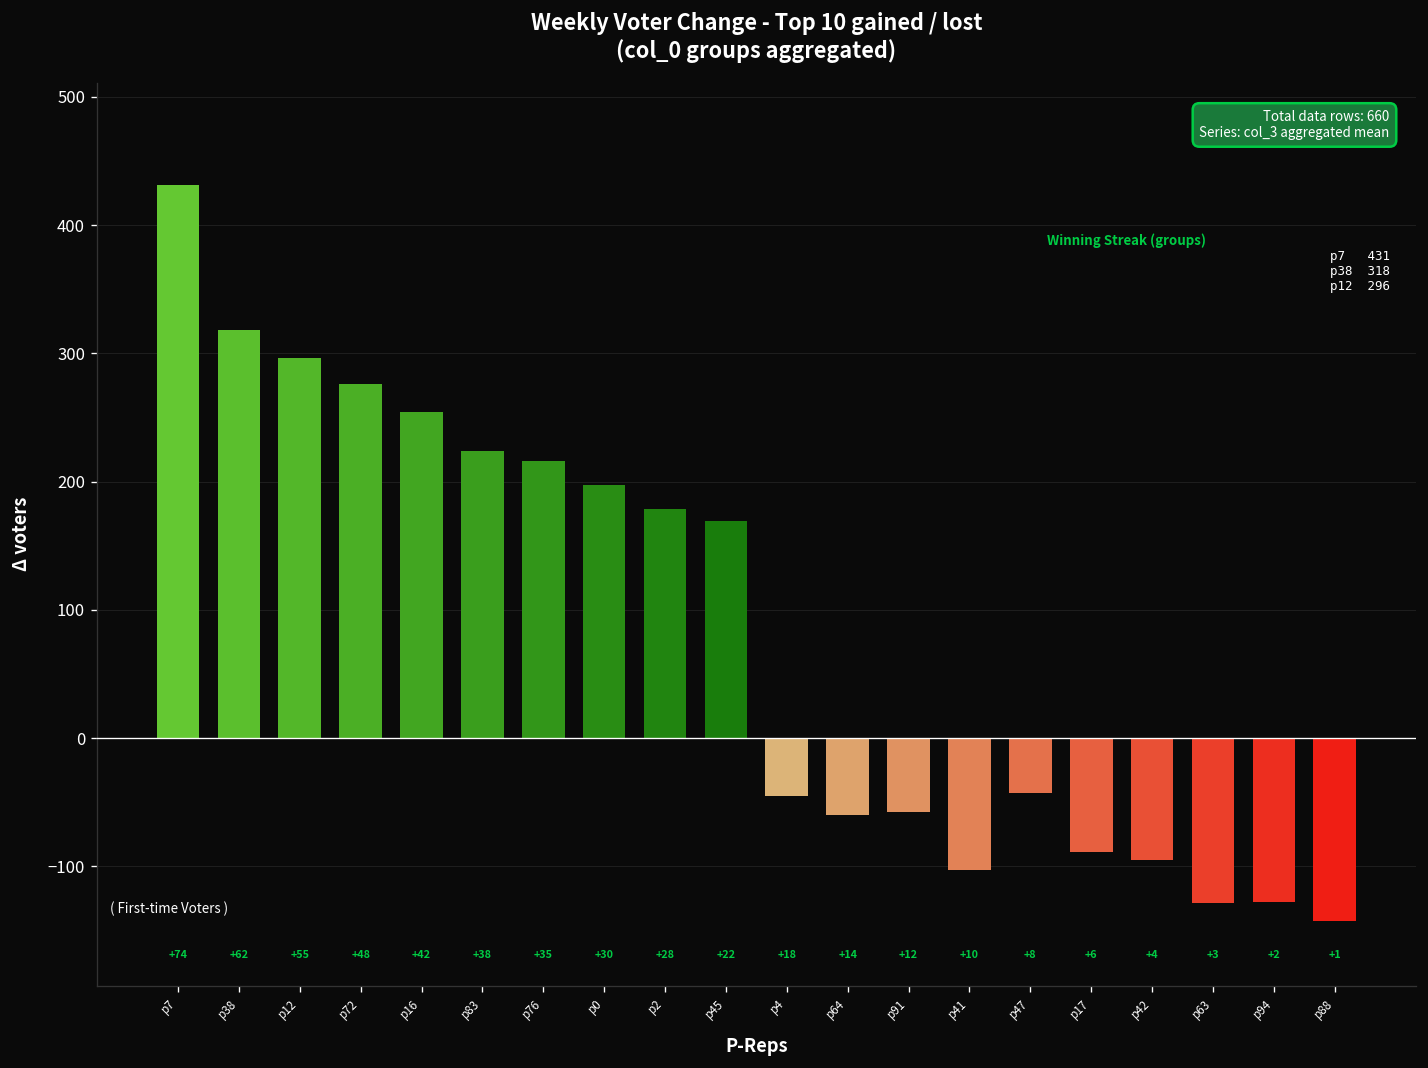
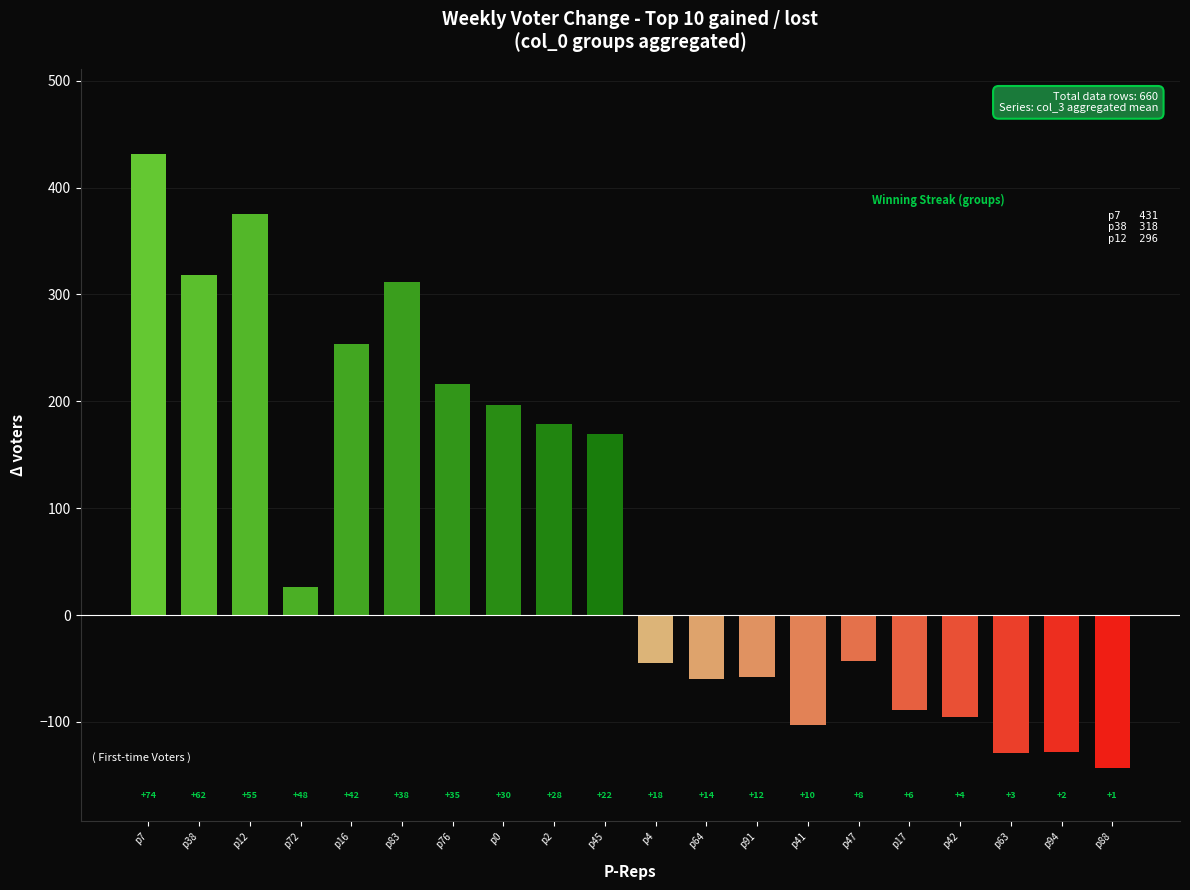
p12: 296 -> 375
p72: 276 -> 26
p83: 224 -> 312
